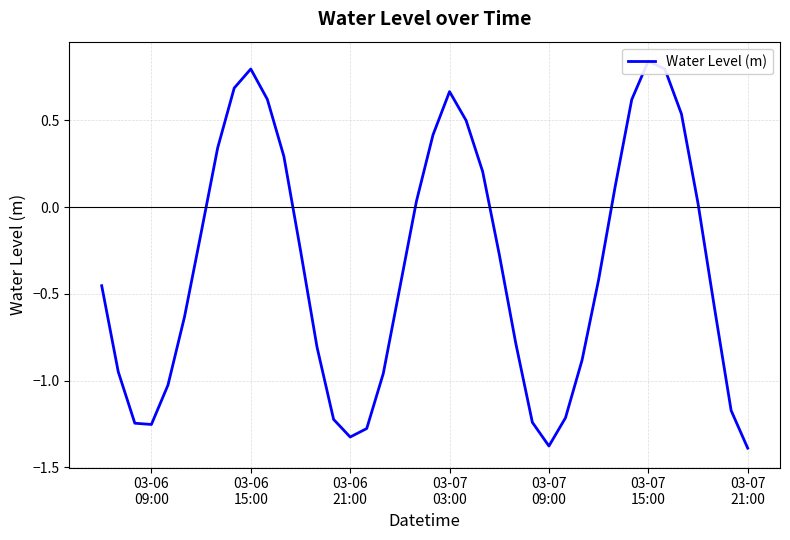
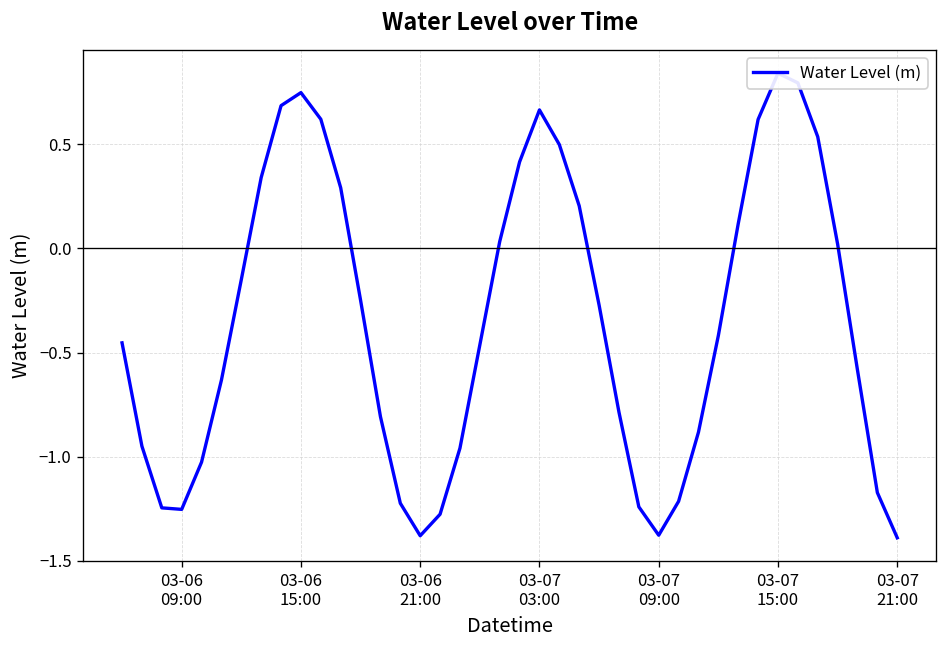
03-06 15:00: 0.80 -> 0.75
03-06 21:00: -1.32 -> -1.38
